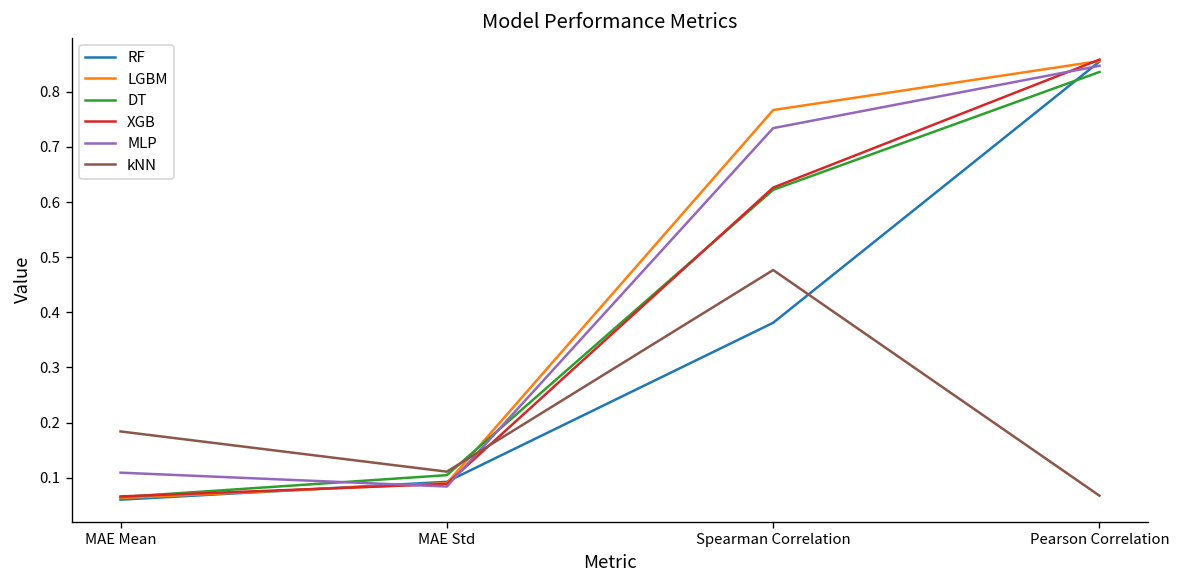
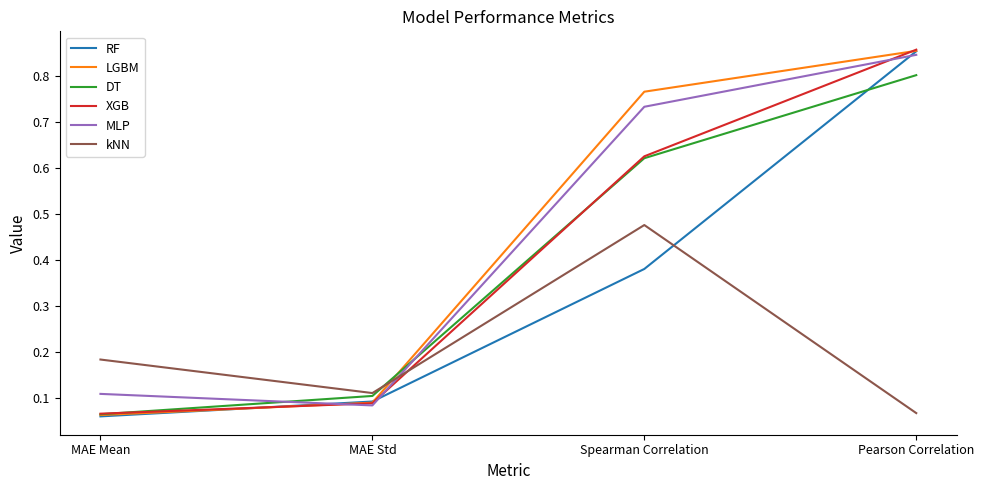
DT, Pearson Correlation: 0.84 -> 0.80
